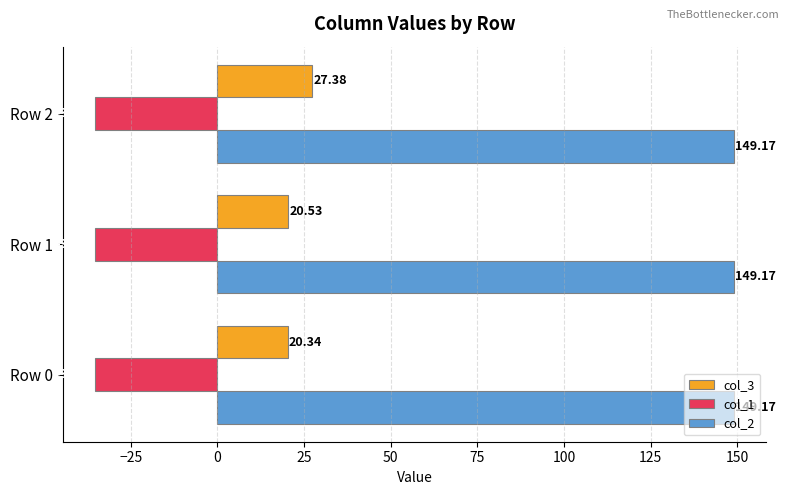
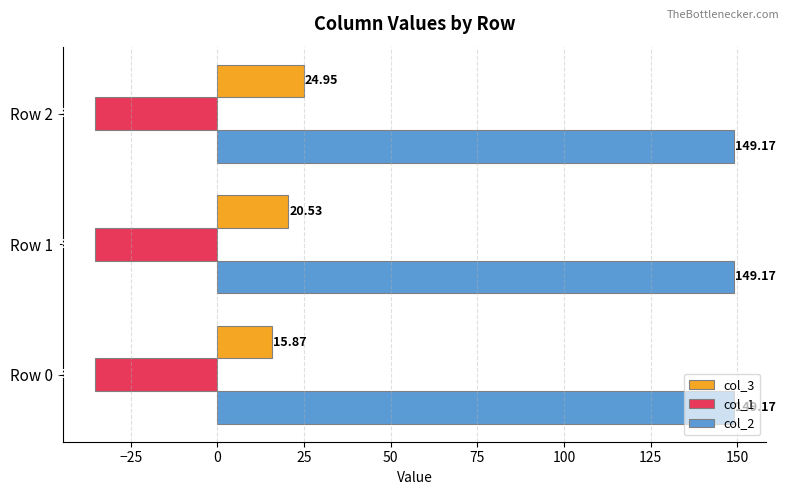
col_3, Row 2: 27.38 -> 24.95
col_3, Row 0: 20.34 -> 15.87
